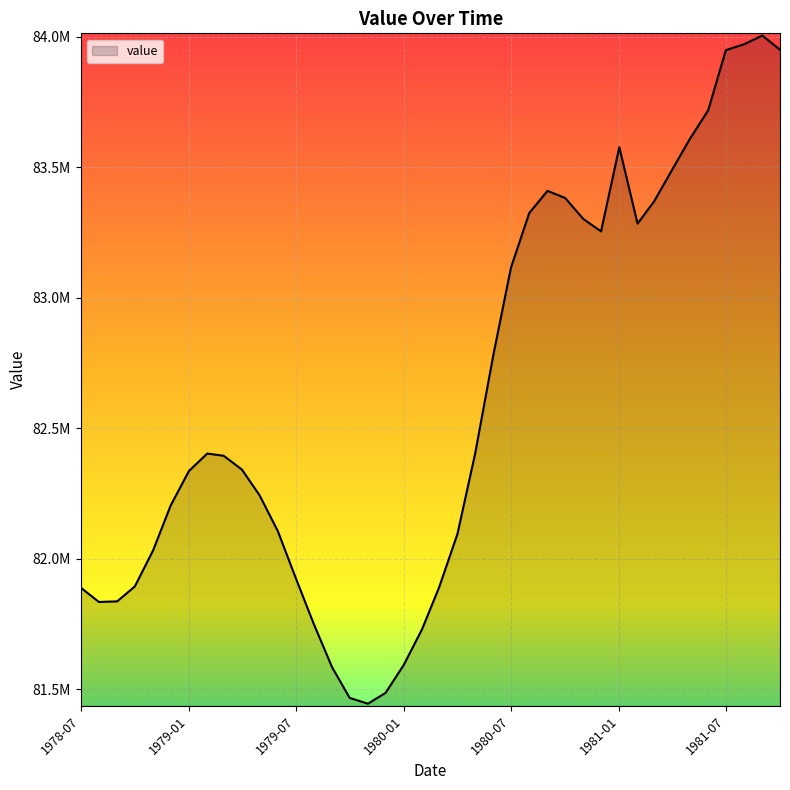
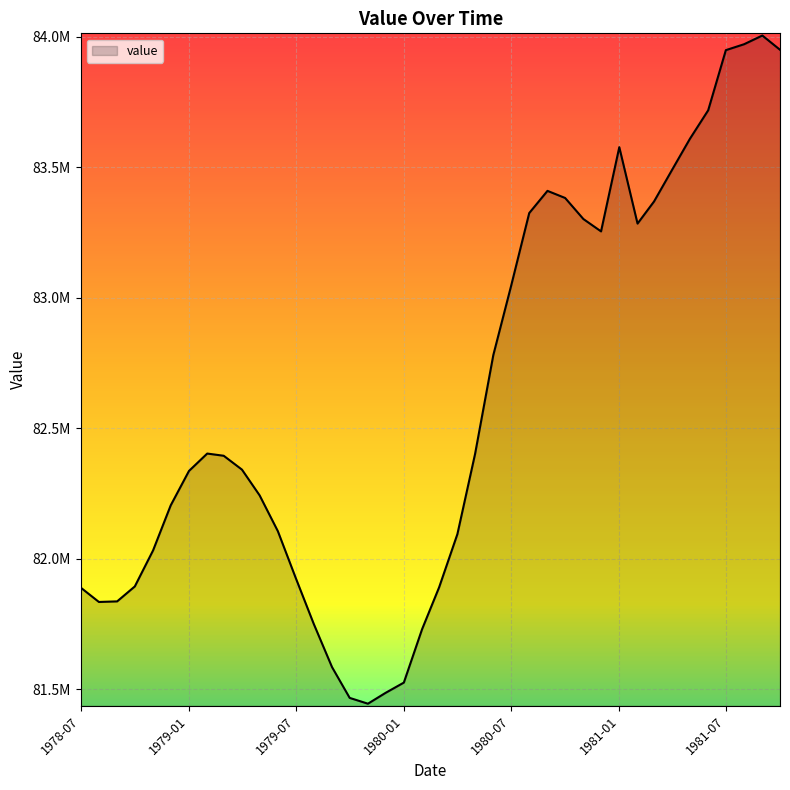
1980-01: 81590000 -> 81530000
1980-07: 83120000 -> 83040000
